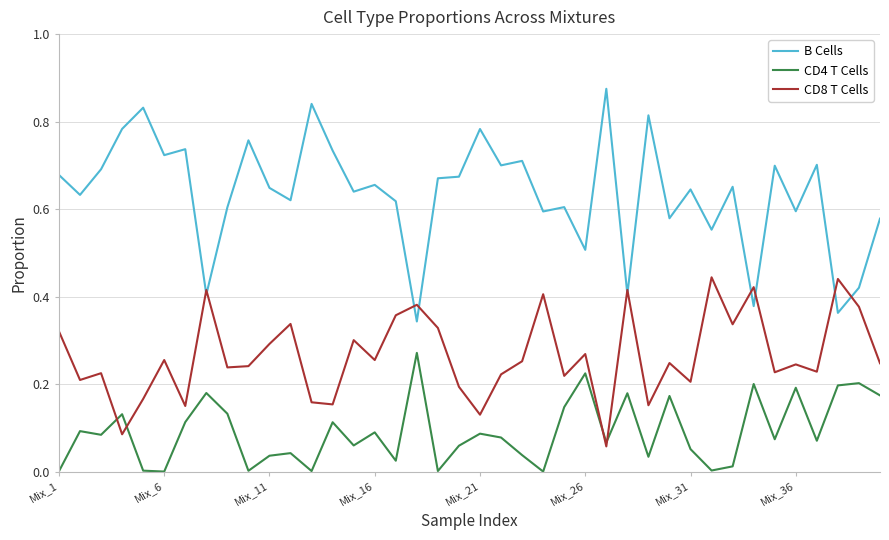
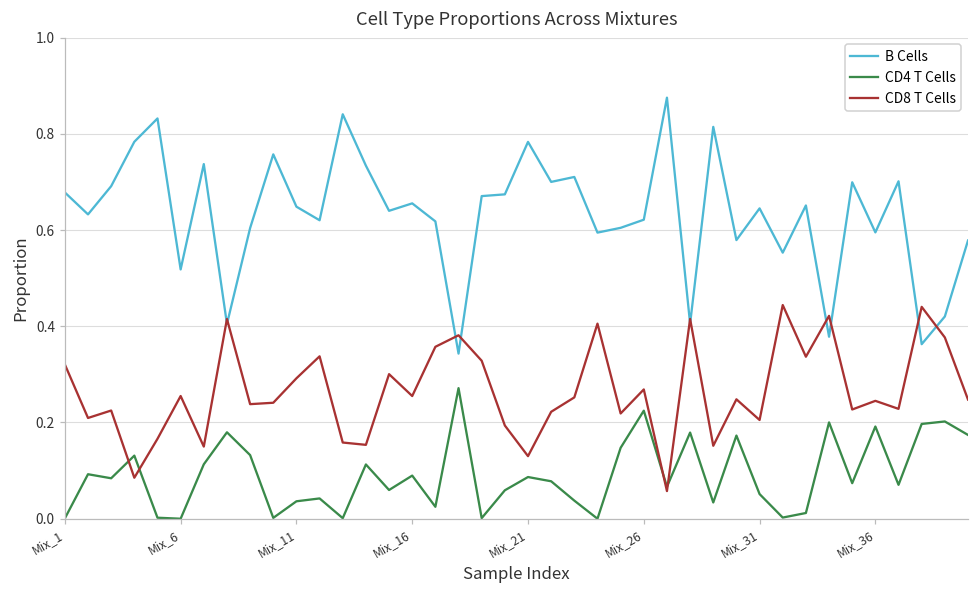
B Cells, Mix_6: 0.72 -> 0.52
B Cells, Mix_26: 0.51 -> 0.62
